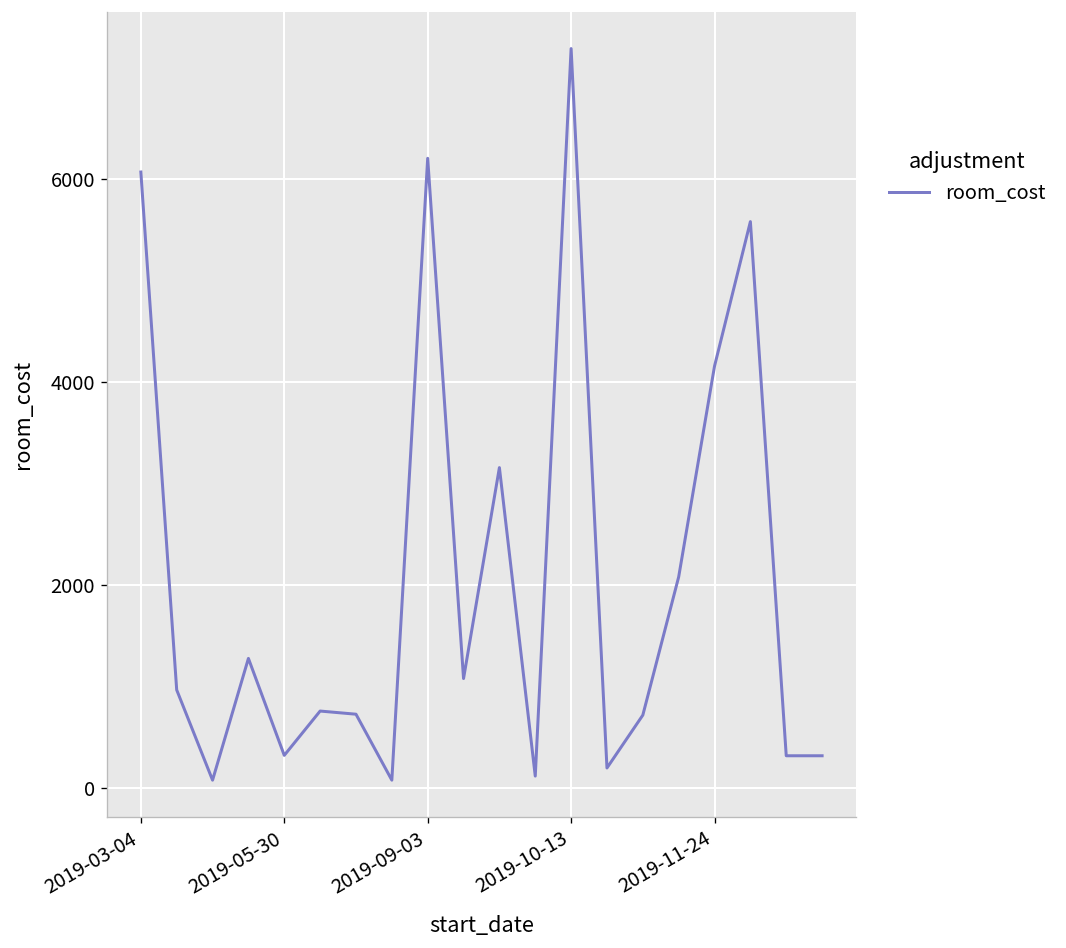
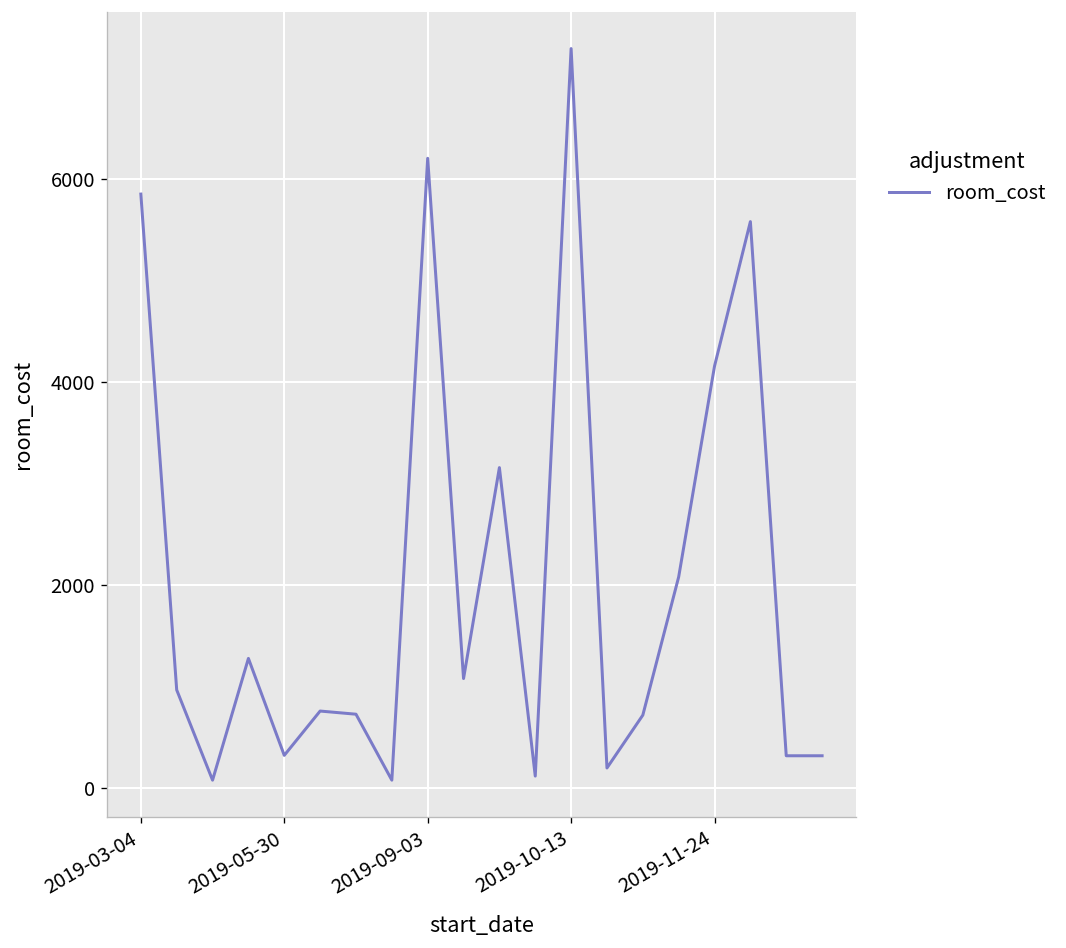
2019-03-04: 6100 -> 5800
